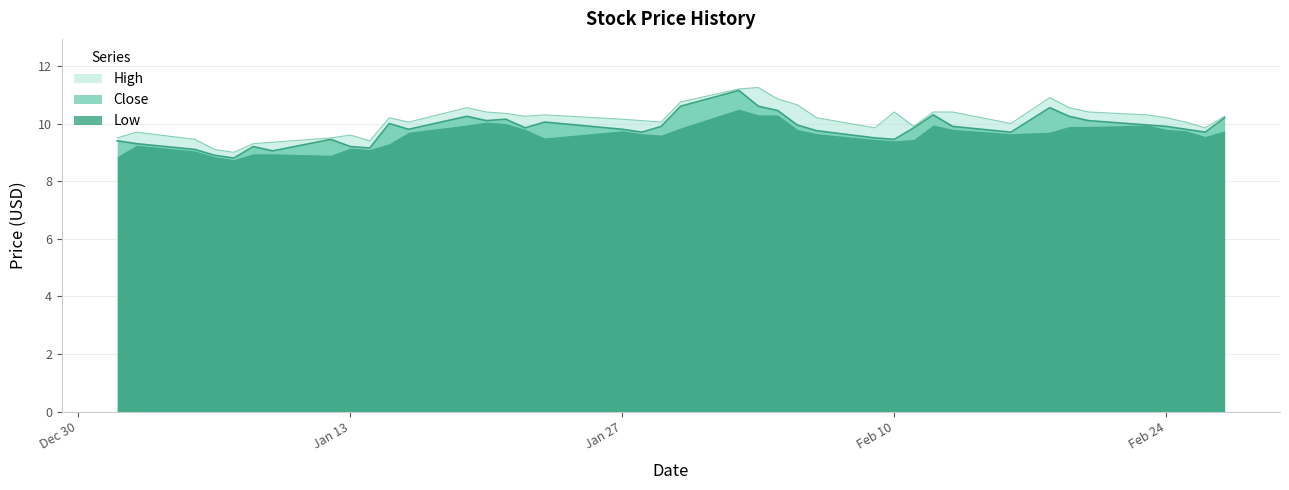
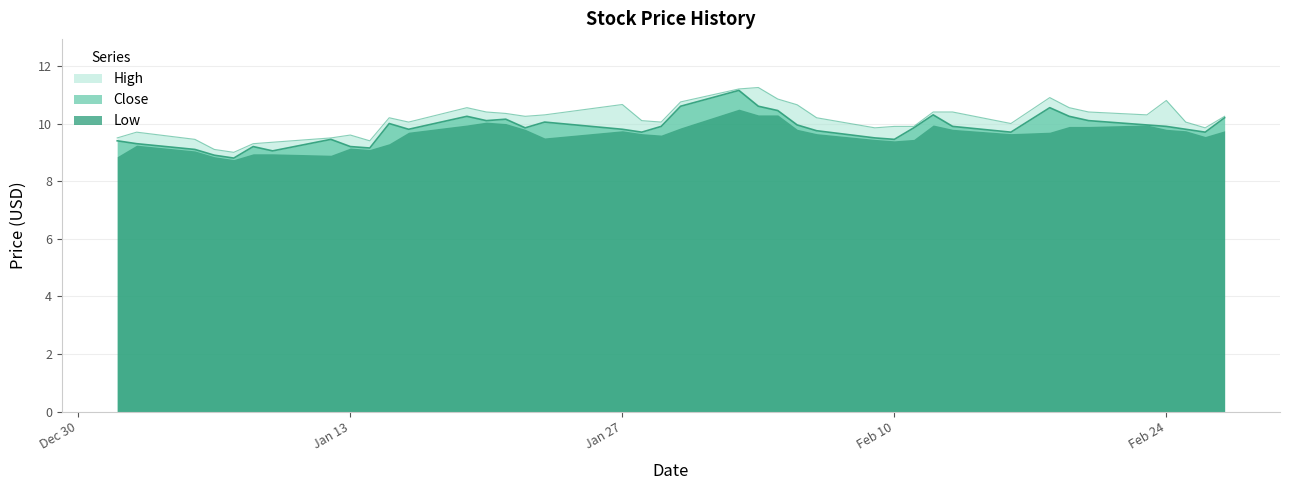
High, Jan 27: 10.2 -> 10.7
High, Feb 10: 10.4 -> 9.9
High, Feb 24: 10.2 -> 10.8
